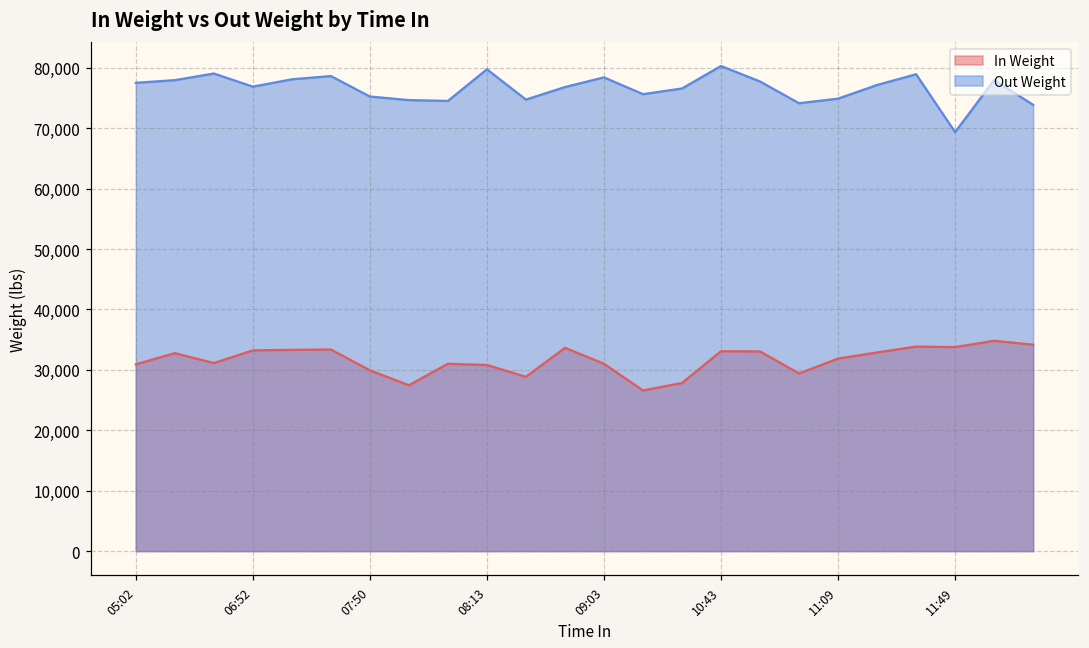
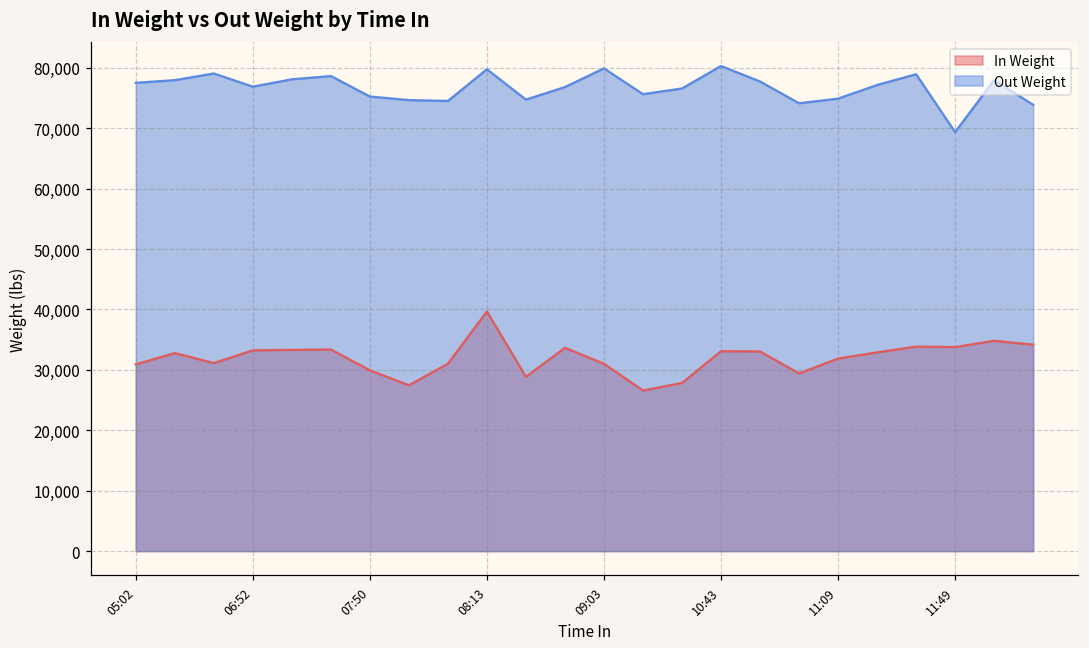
In Weight, 08:13: 31,000 -> 40,000
Out Weight, 09:03: 78,000 -> 80,000
